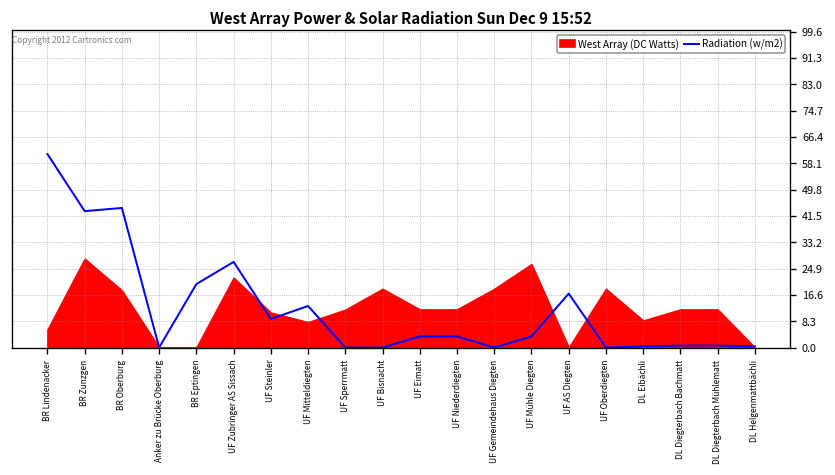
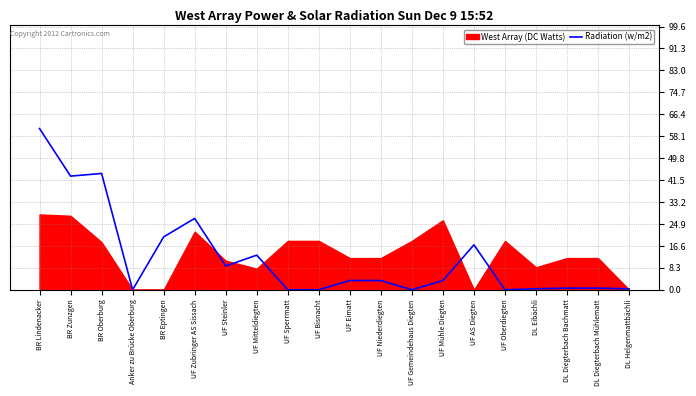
West Array (DC Watts), BR Lindenacker: 6 -> 29
West Array (DC Watts), UF Sperrmatt: 12 -> 19
